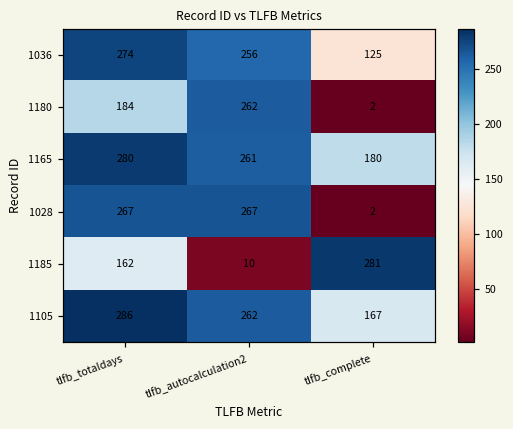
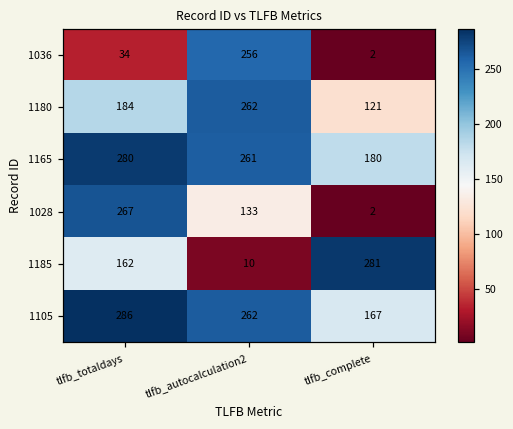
1036, tlfb_totaldays: 274 -> 34
1036, tlfb_complete: 125 -> 2
1180, tlfb_complete: 2 -> 121
1028, tlfb_autocalculation2: 267 -> 133
